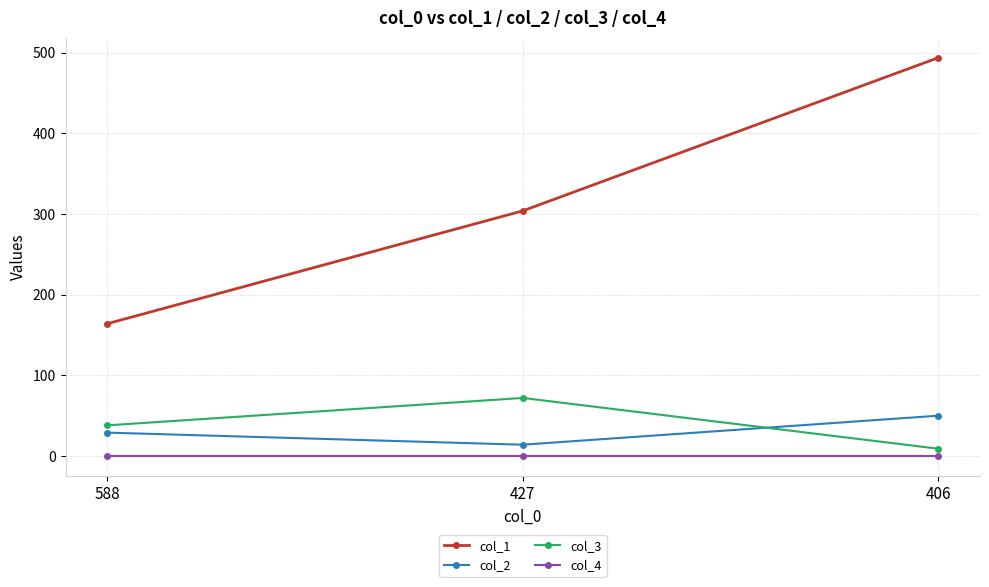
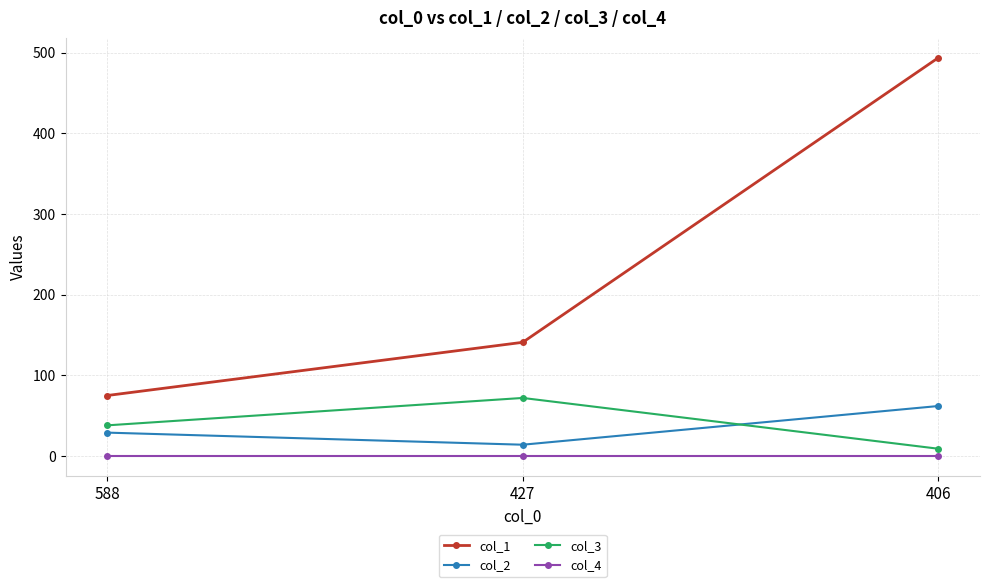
col_1, 588: 160 -> 80
col_1, 427: 300 -> 140
col_2, 406: 50 -> 60
